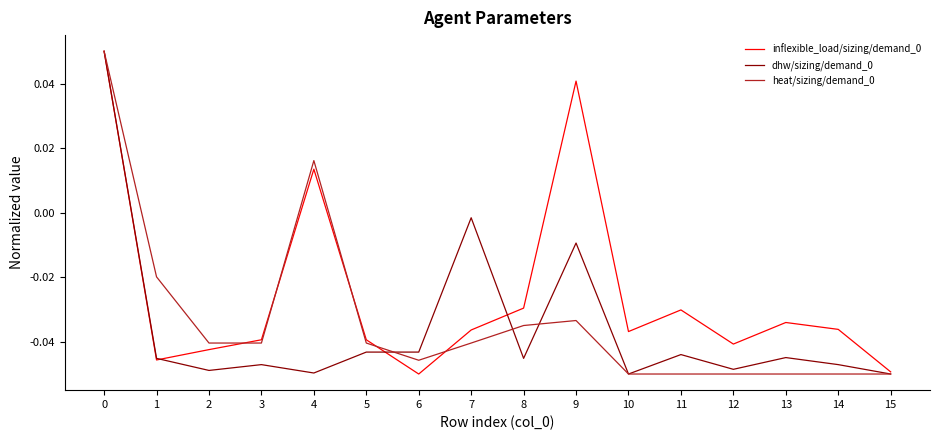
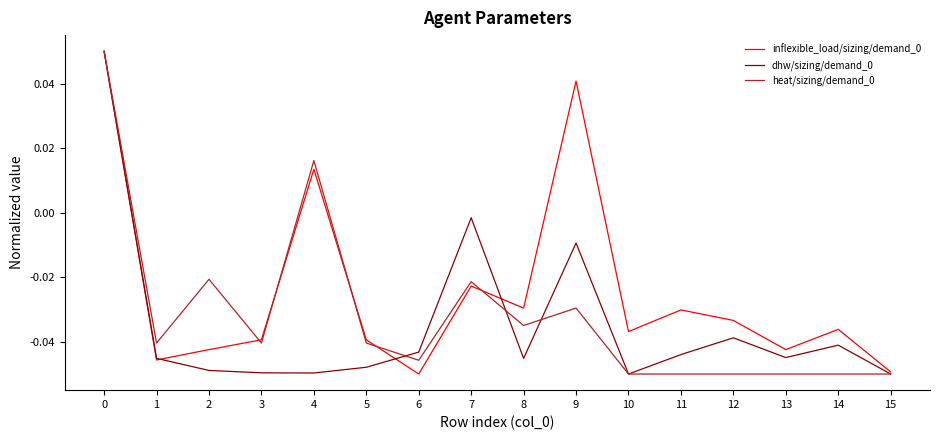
heat/sizing/demand_0, 1: -0.020 -> -0.040
heat/sizing/demand_0, 2: -0.040 -> -0.021
dhw/sizing/demand_0, 3: -0.047 -> -0.050
dhw/sizing/demand_0, 5: -0.043 -> -0.048
inflexible_load/sizing/demand_0, 7: -0.036 -> -0.023
heat/sizing/demand_0, 7: -0.040 -> -0.021
heat/sizing/demand_0, 9: -0.033 -> -0.030
inflexible_load/sizing/demand_0, 12: -0.041 -> -0.033
dhw/sizing/demand_0, 12: -0.049 -> -0.039
inflexible_load/sizing/demand_0, 13: -0.034 -> -0.042
dhw/sizing/demand_0, 14: -0.047 -> -0.041
